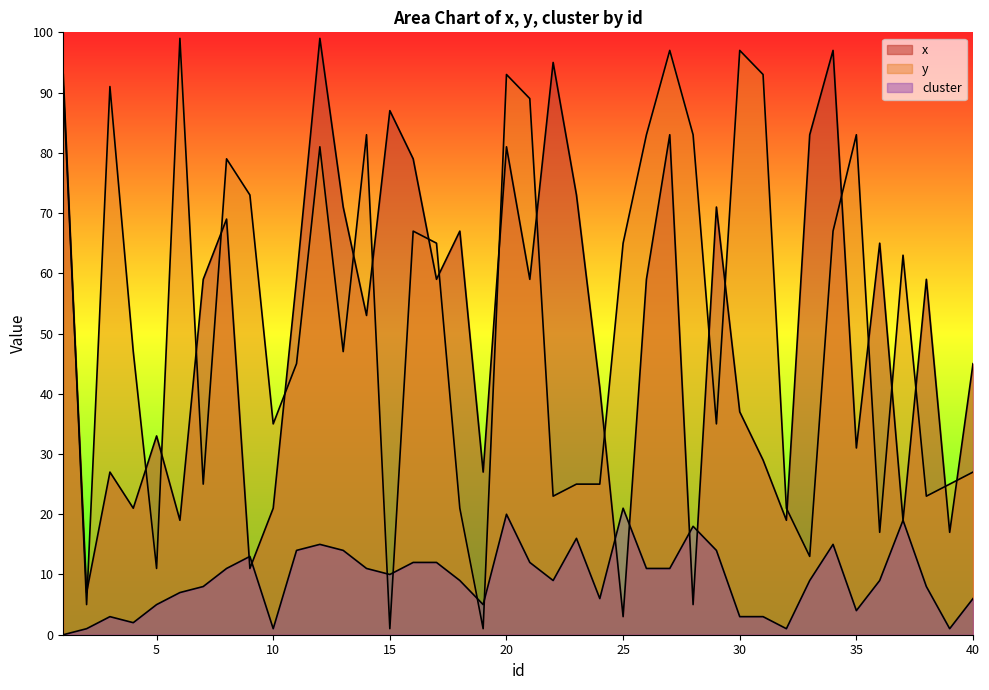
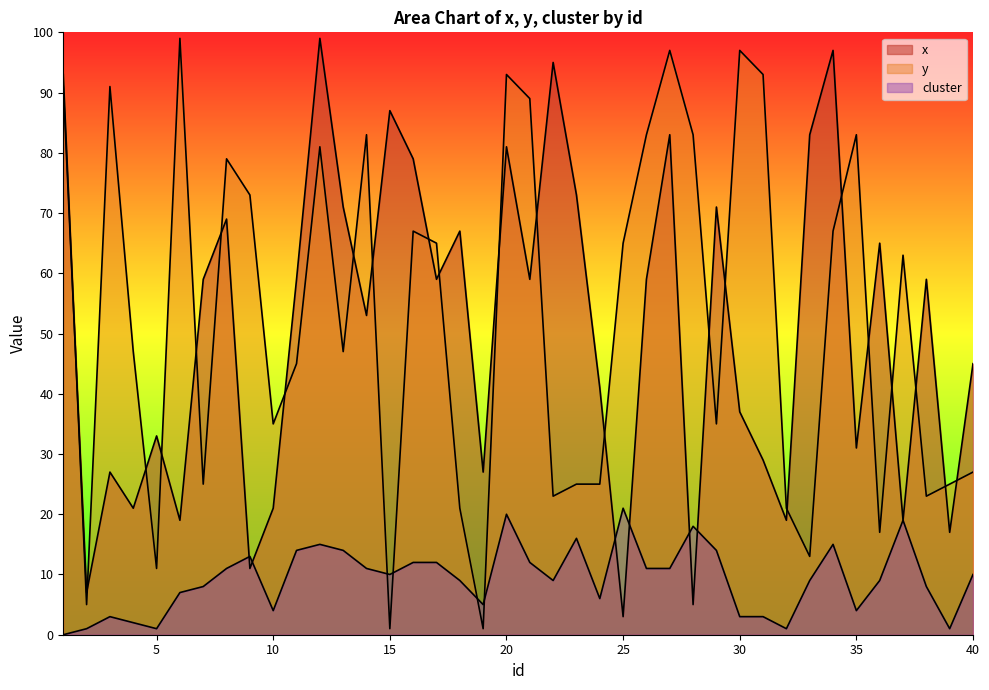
cluster, 5: 5 -> 1
cluster, 10: 1 -> 4
cluster, 40: 6 -> 10
